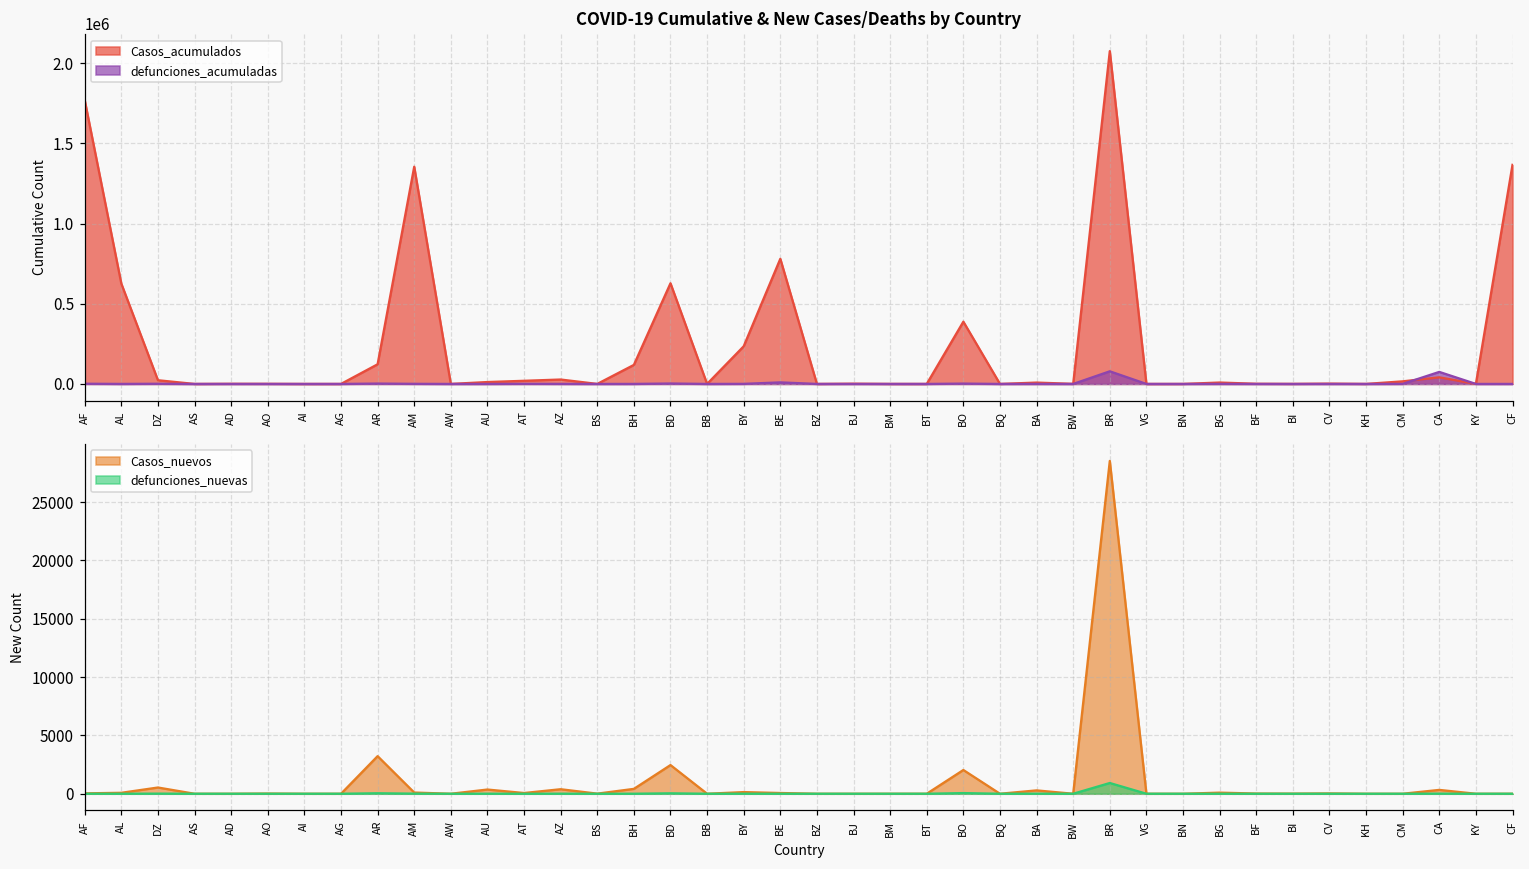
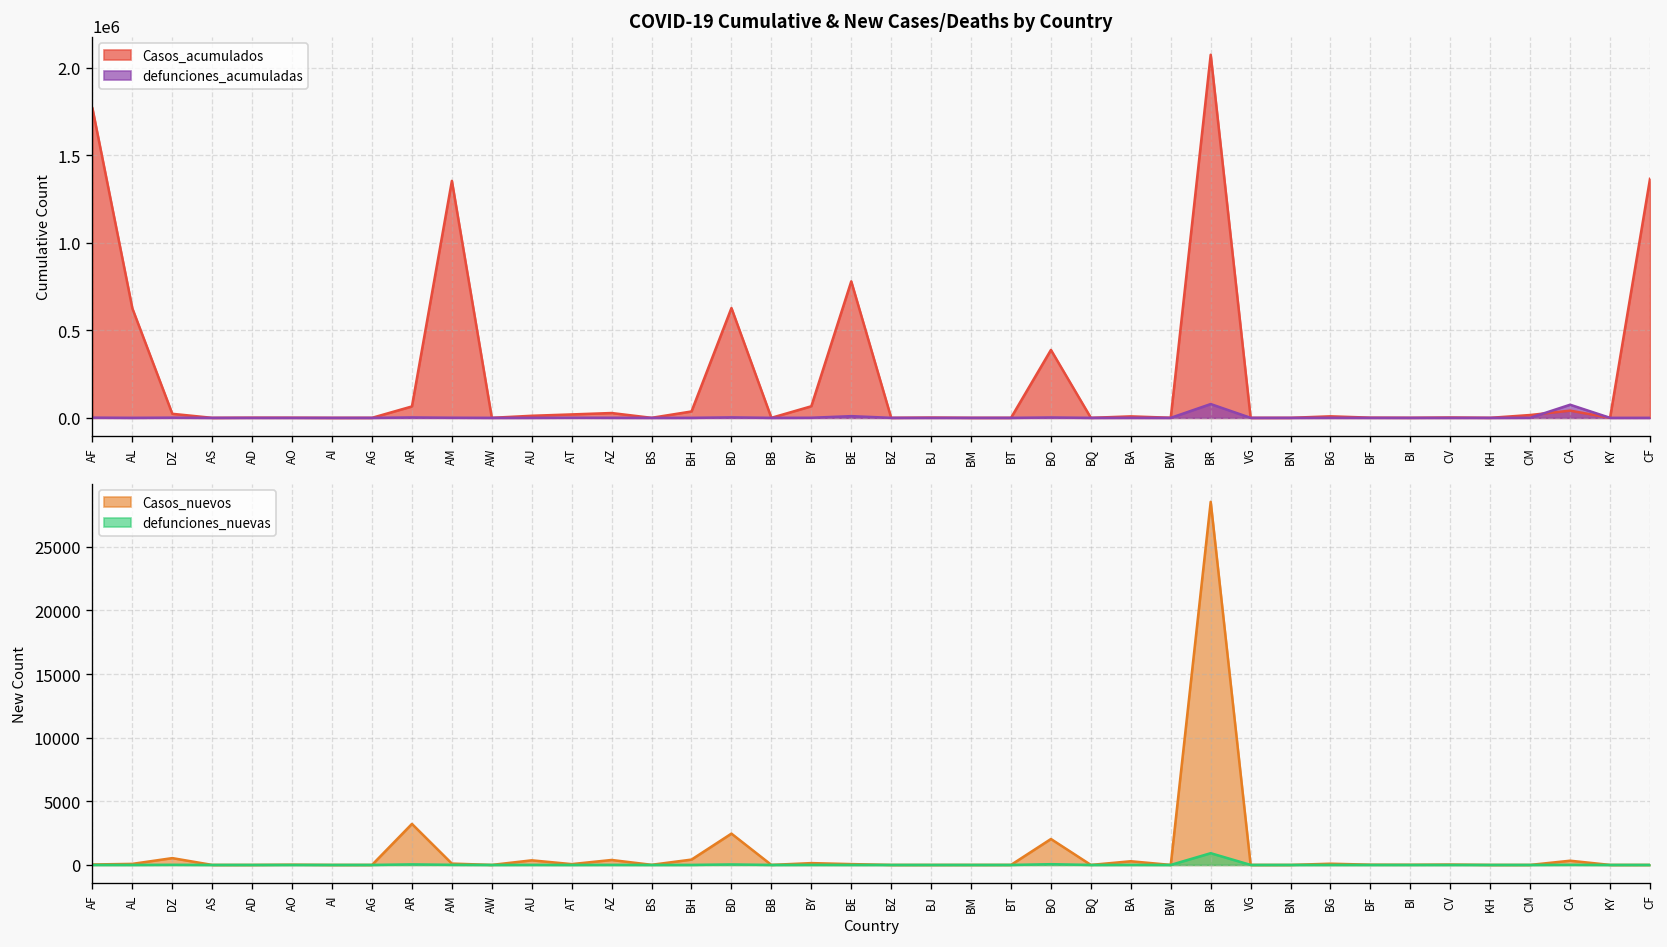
COVID-19 Cumulative & New Cases/Deaths by Country, Casos_acumulados, AR: 120000 -> 70000
COVID-19 Cumulative & New Cases/Deaths by Country, Casos_acumulados, BH: 120000 -> 40000
COVID-19 Cumulative & New Cases/Deaths by Country, Casos_acumulados, BY: 230000 -> 70000
